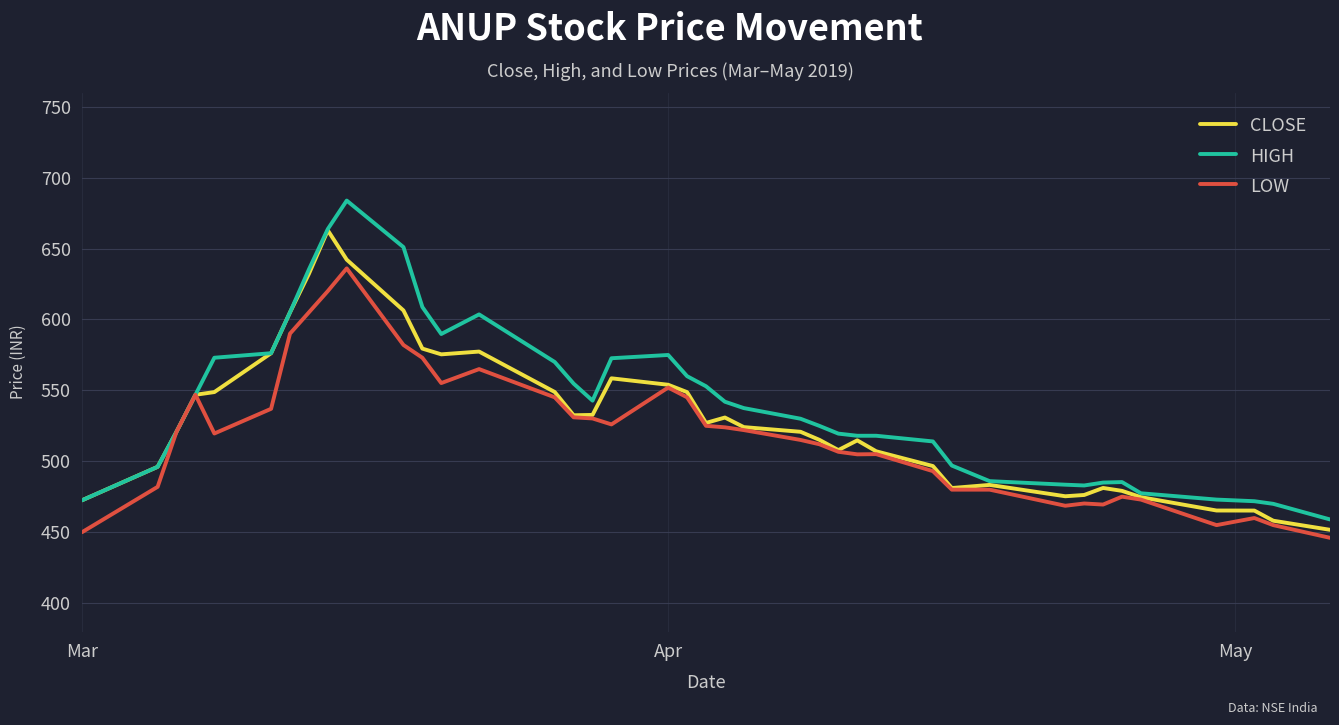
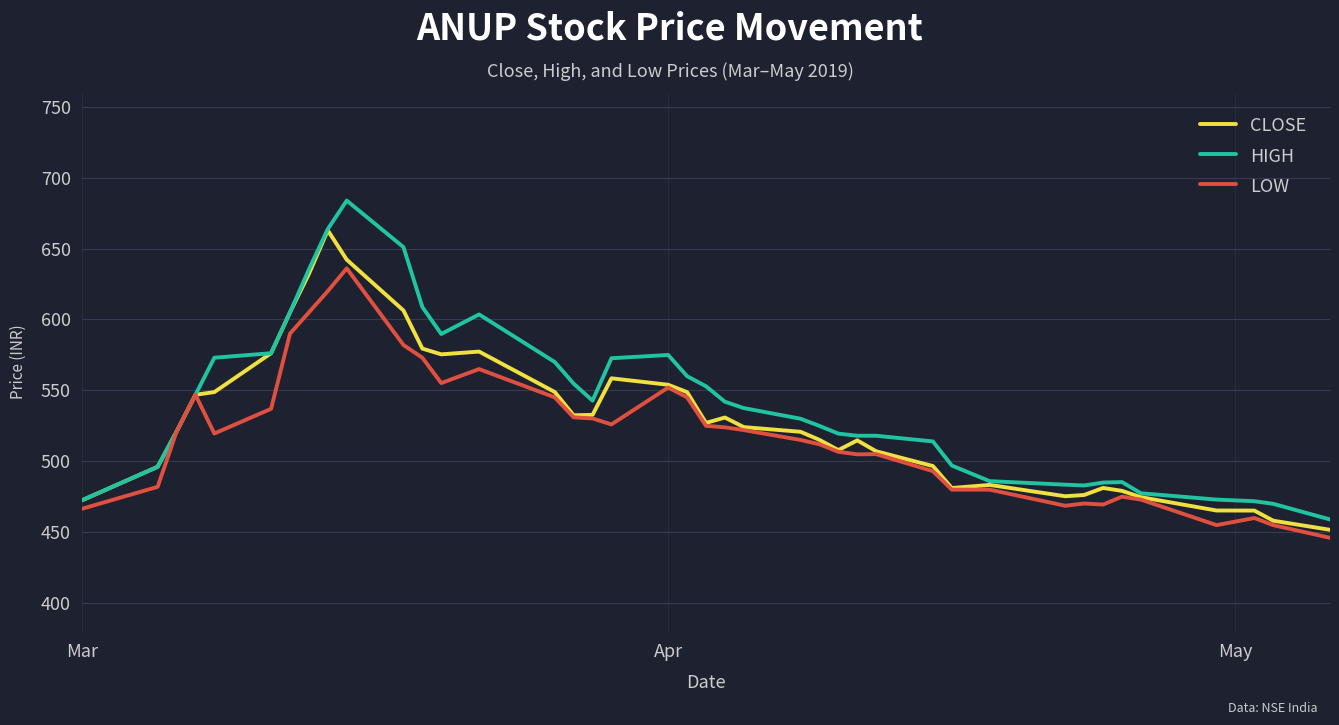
LOW, Mar: 450 -> 467
